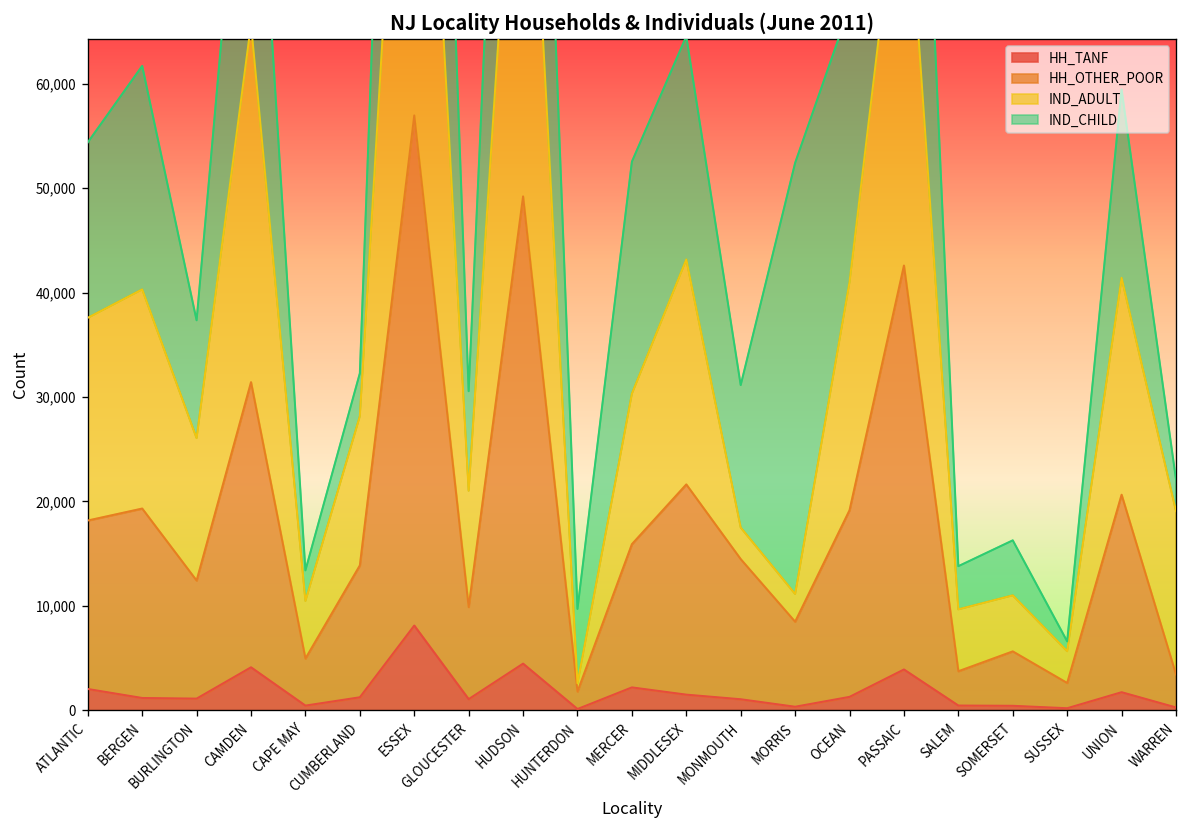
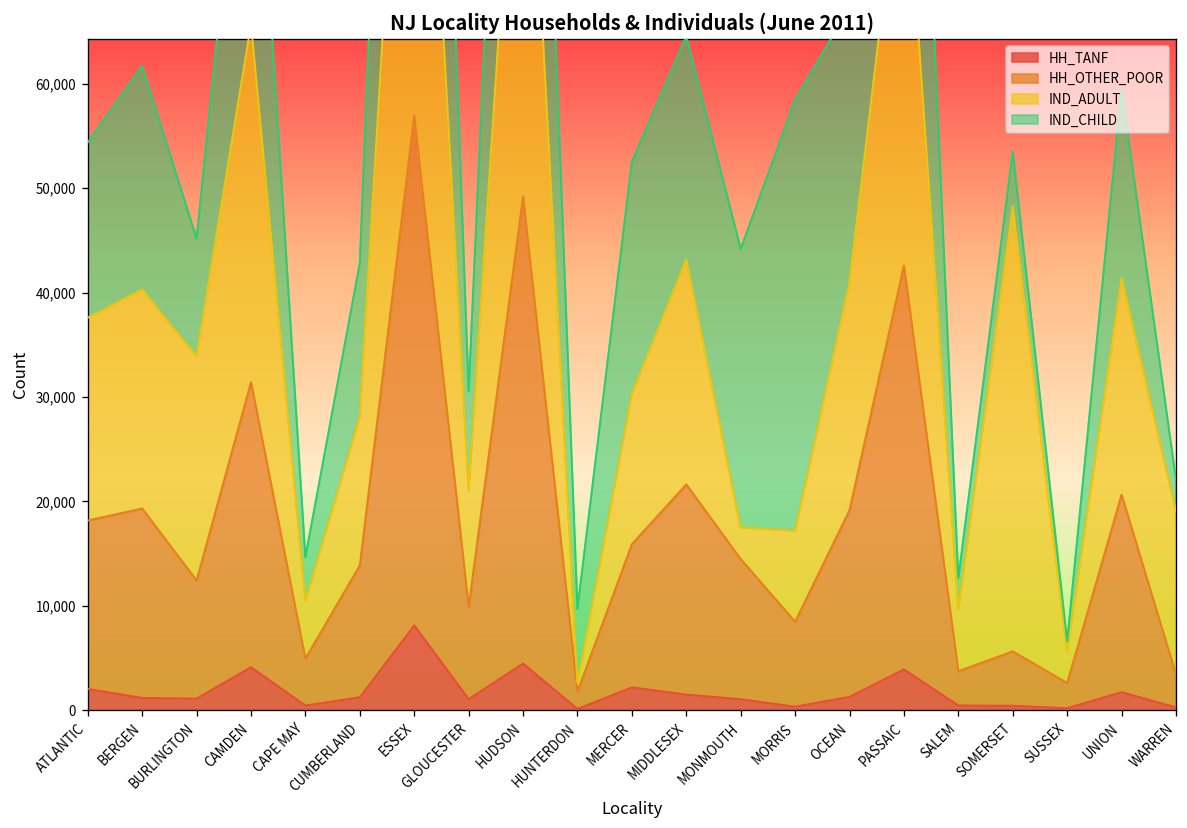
IND_ADULT, BURLINGTON: 14,000 -> 21,000
IND_CHILD, CAPE MAY: 3,000 -> 4,000
IND_CHILD, CUMBERLAND: 4,000 -> 15,000
IND_CHILD, MONMOUTH: 14,000 -> 27,000
IND_ADULT, MORRIS: 3,000 -> 9,000
IND_CHILD, SALEM: 4,000 -> 3,000
IND_ADULT, SOMERSET: 5,000 -> 43,000
